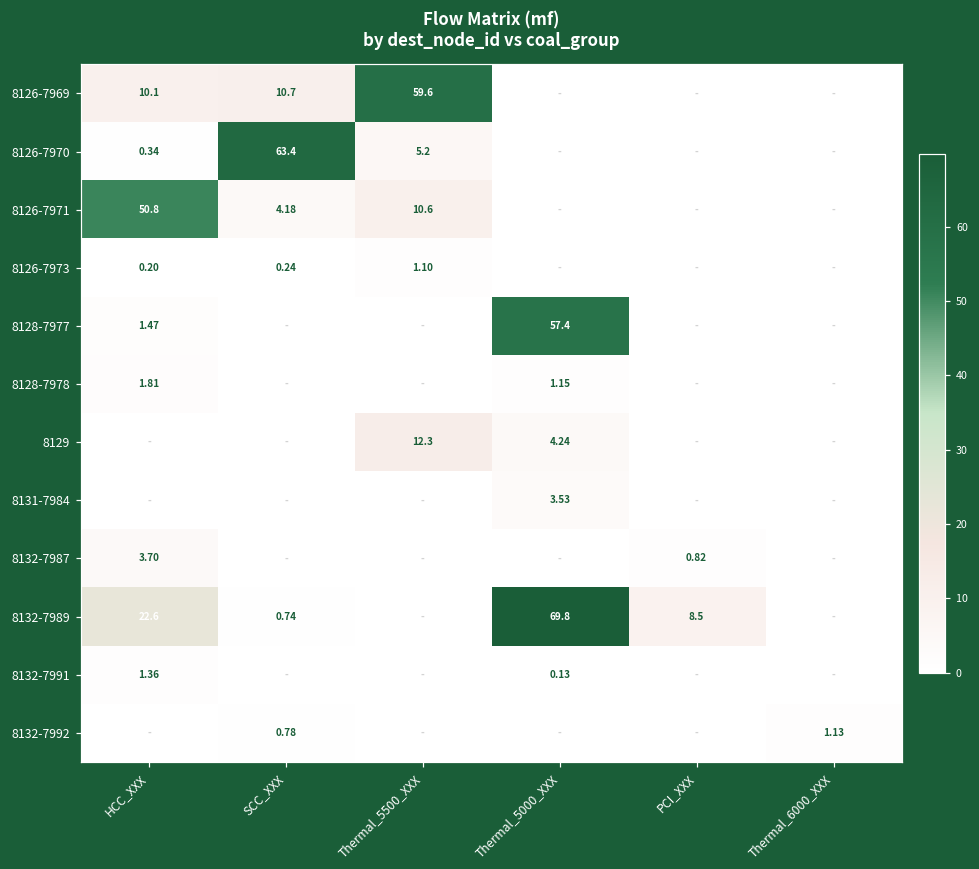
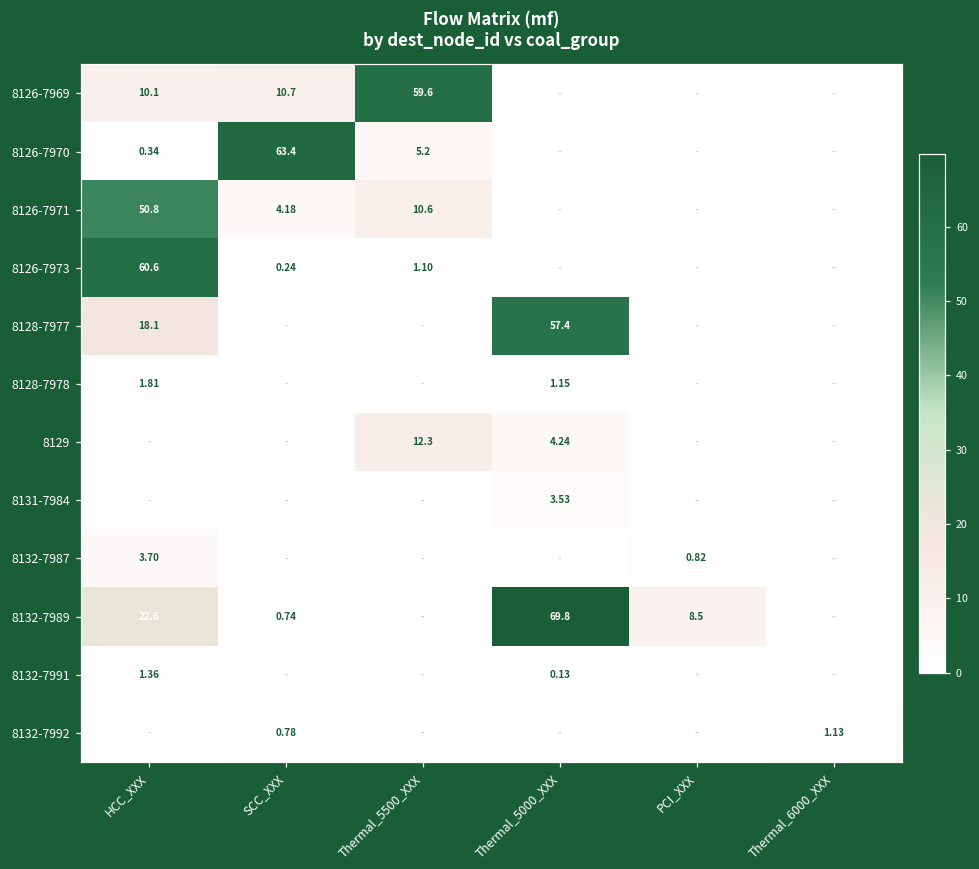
8126-7973, HCC_XXX: 0.20 -> 60.6
8128-7977, HCC_XXX: 1.47 -> 18.1
